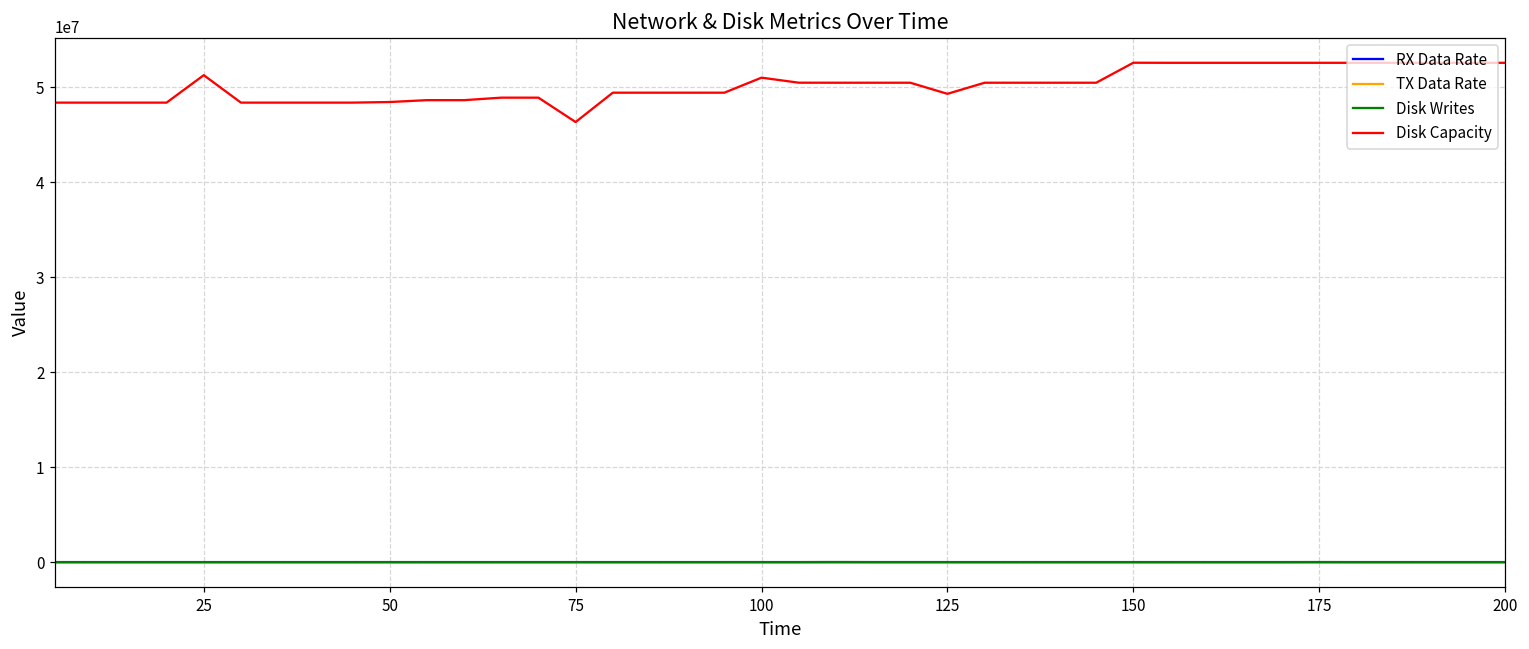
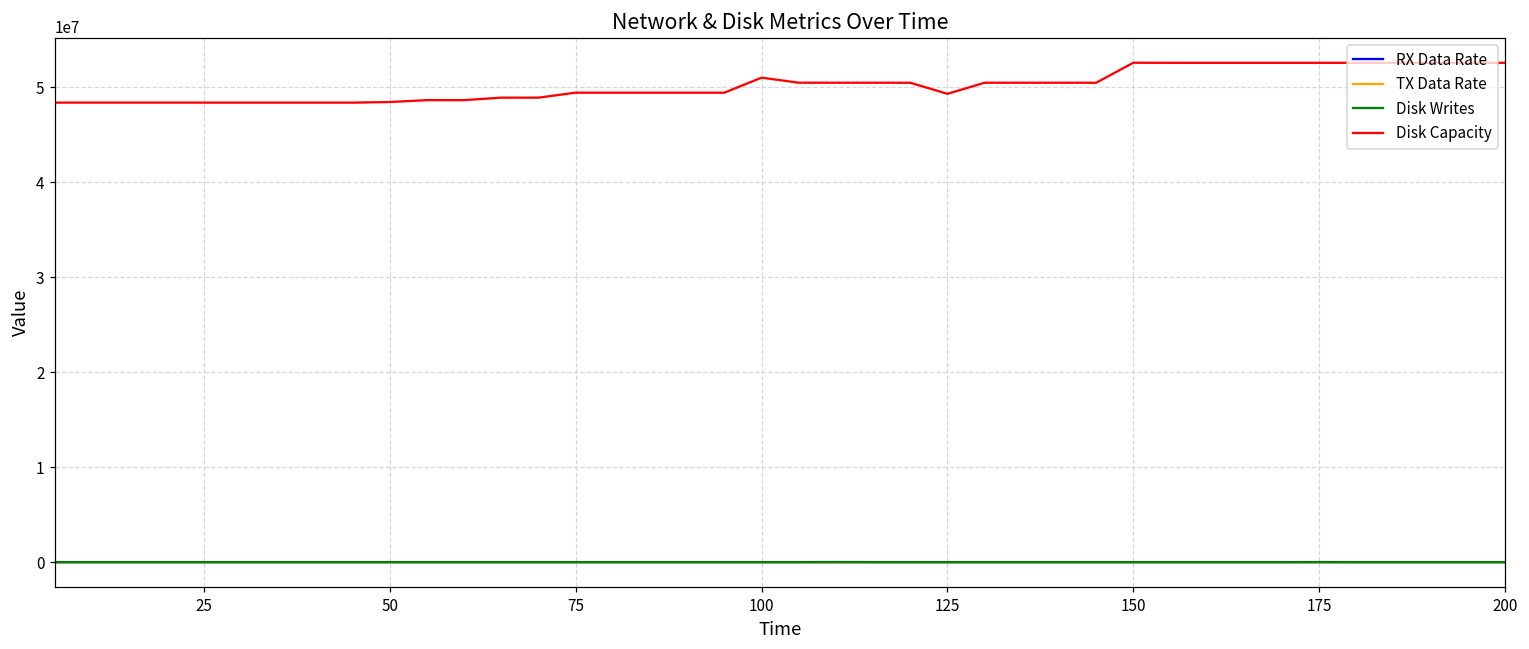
Disk Capacity, 25: 51000000 -> 48000000
Disk Capacity, 75: 46000000 -> 49000000
